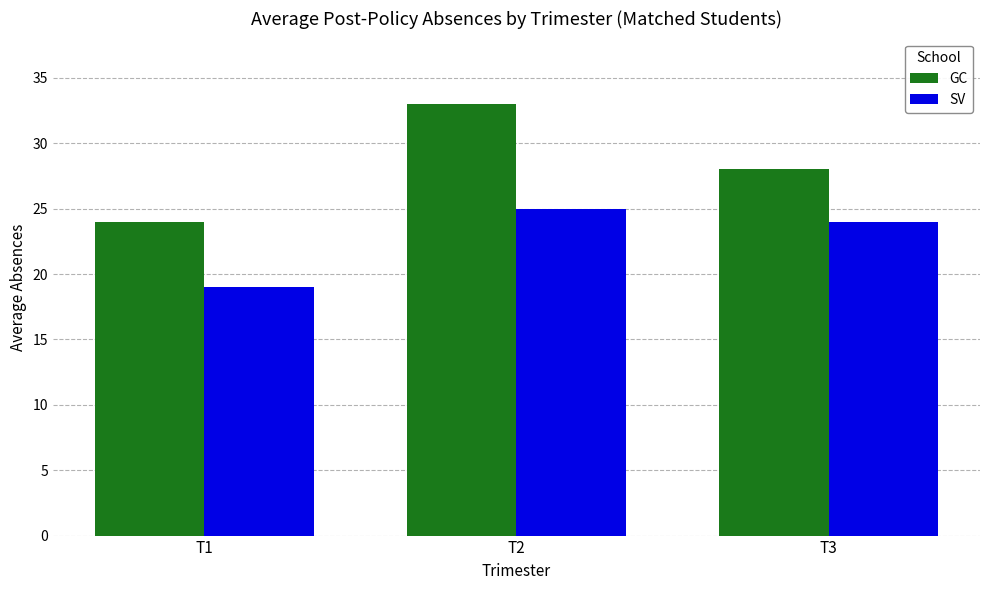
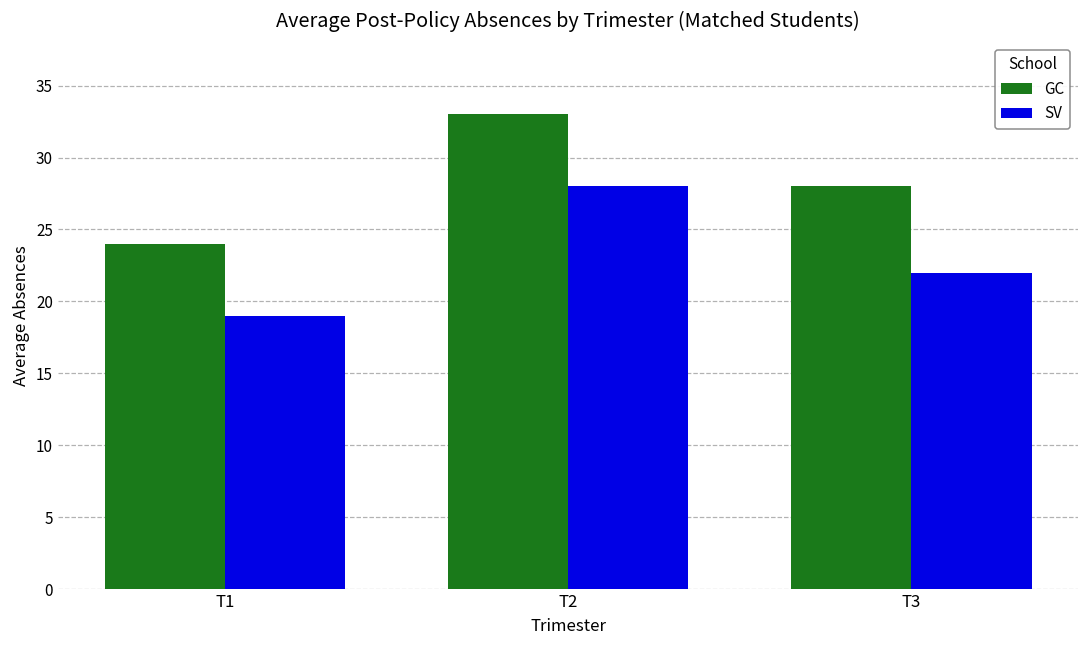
SV, T2: 25 -> 28
SV, T3: 24 -> 22
